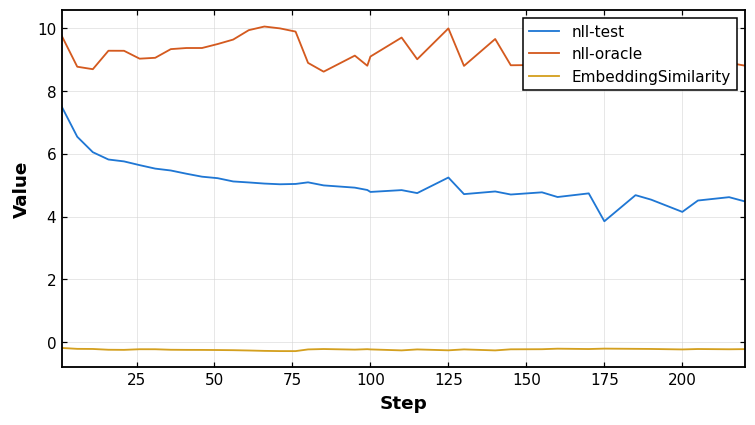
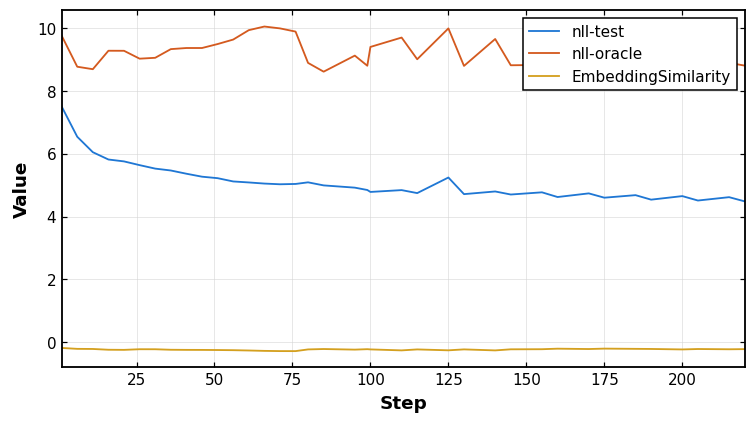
nll-oracle, 100: 9.1 -> 9.4
nll-test, 175: 3.9 -> 4.6
nll-test, 200: 4.2 -> 4.7
